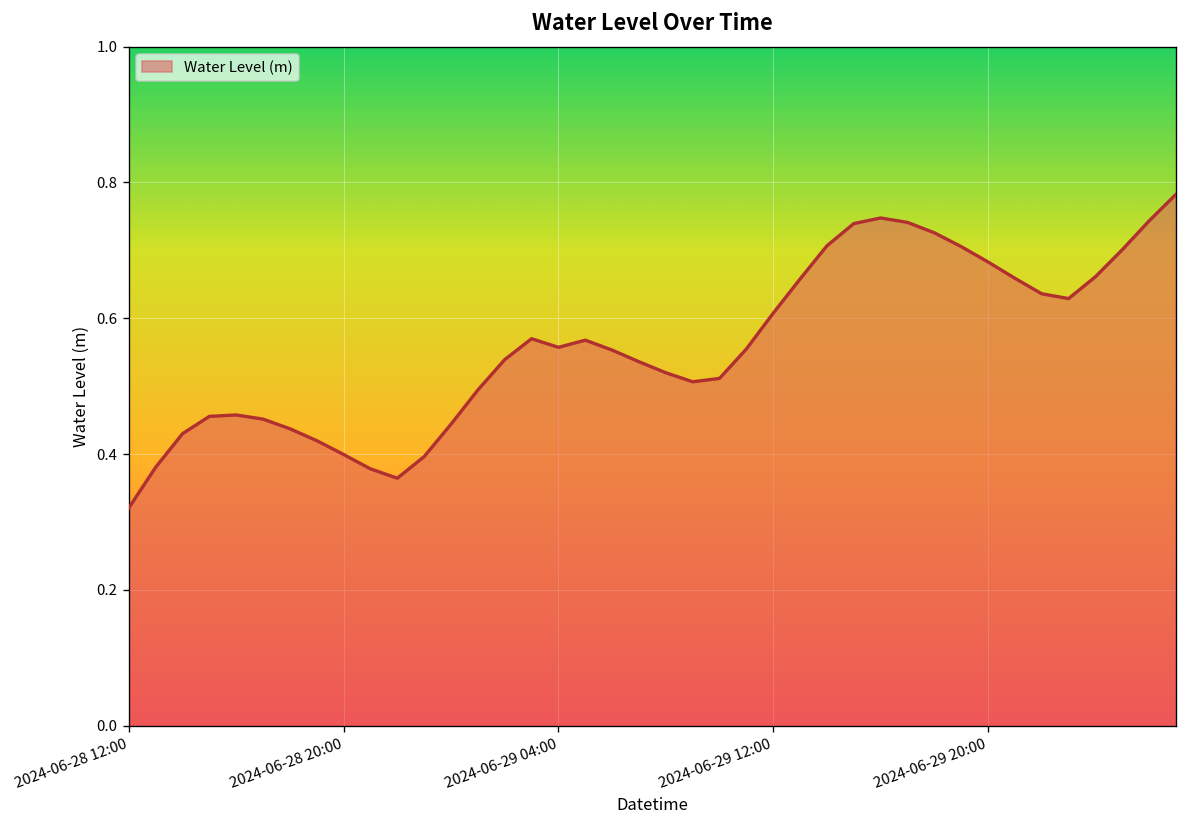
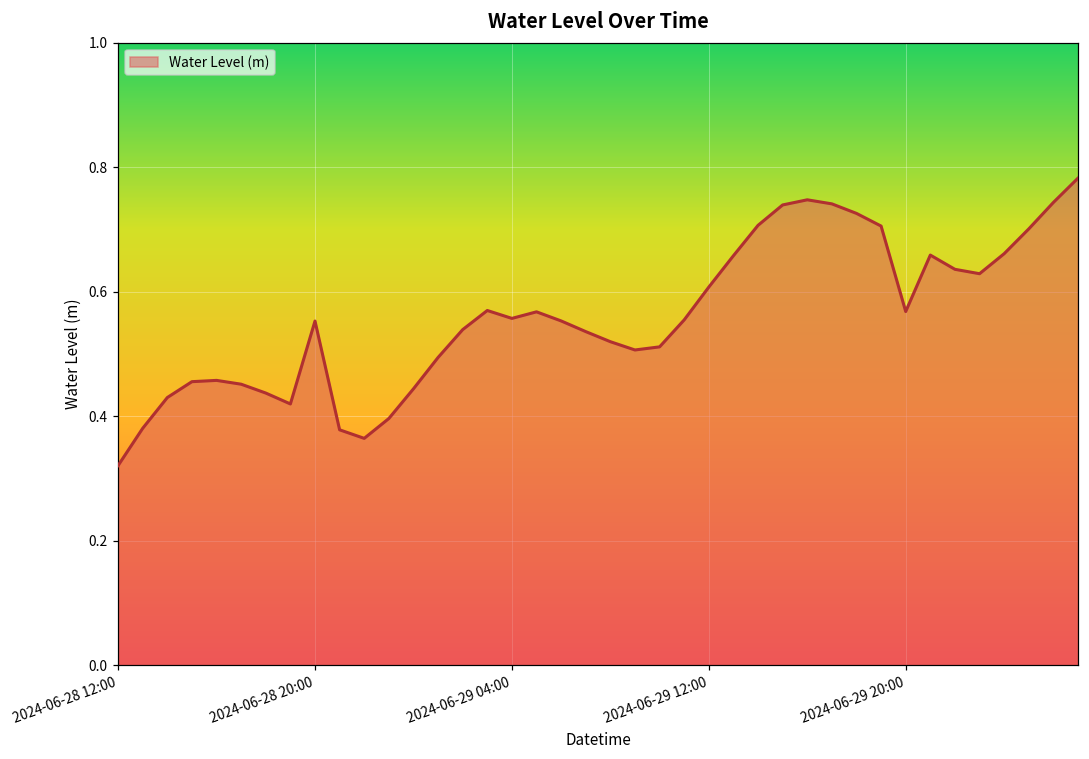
2024-06-28 20:00: 0.40 -> 0.55
2024-06-29 20:00: 0.68 -> 0.57
